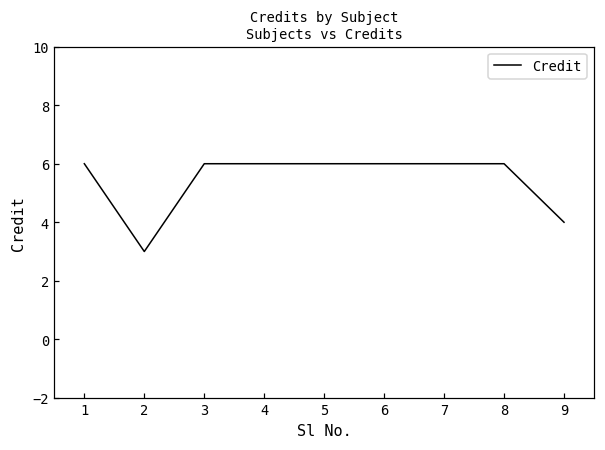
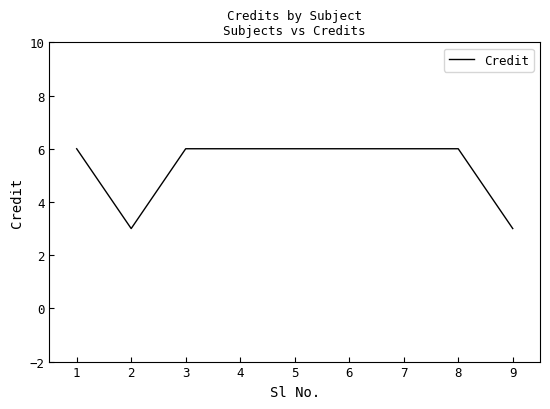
9: 4 -> 3
